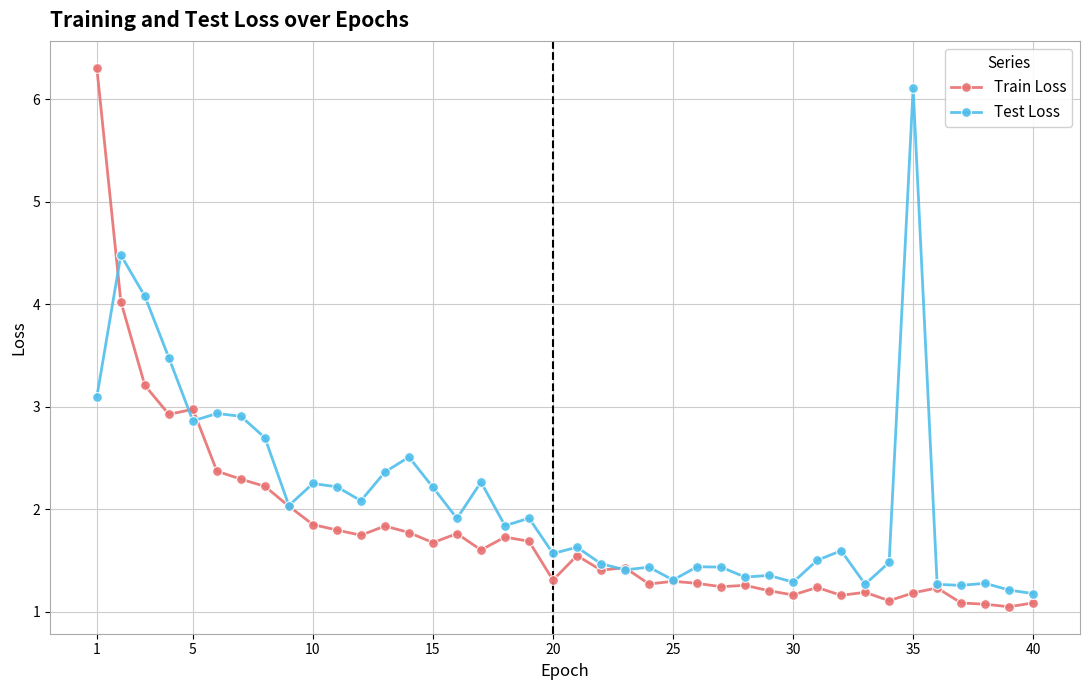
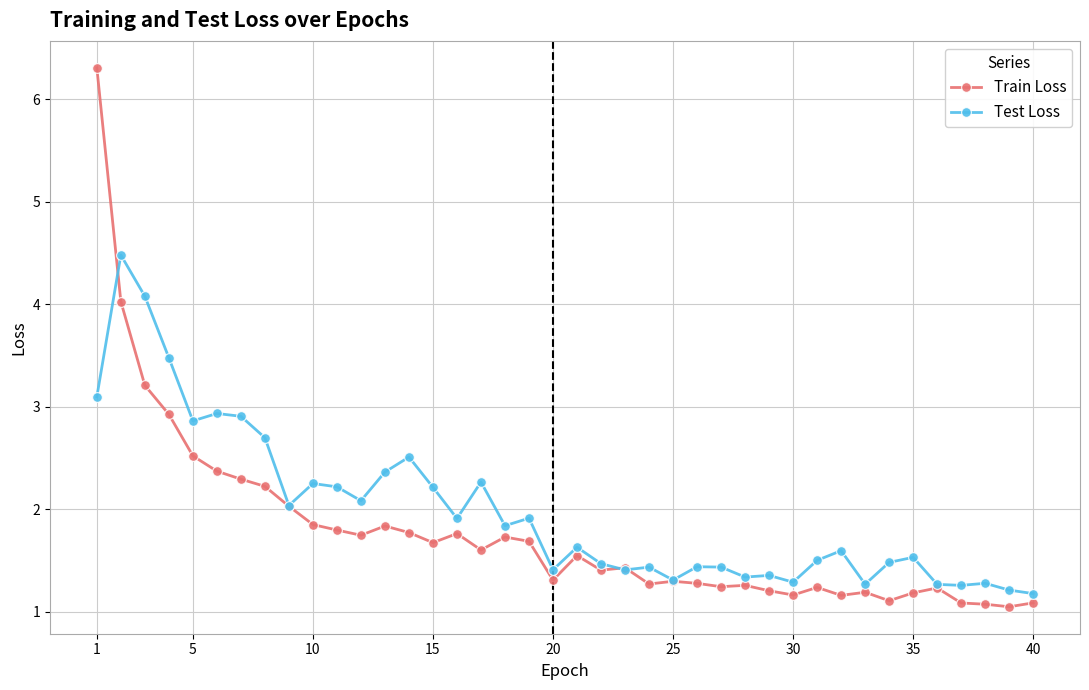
Train Loss, 5: 2.98 -> 2.52
Test Loss, 20: 1.57 -> 1.41
Test Loss, 35: 6.11 -> 1.53
